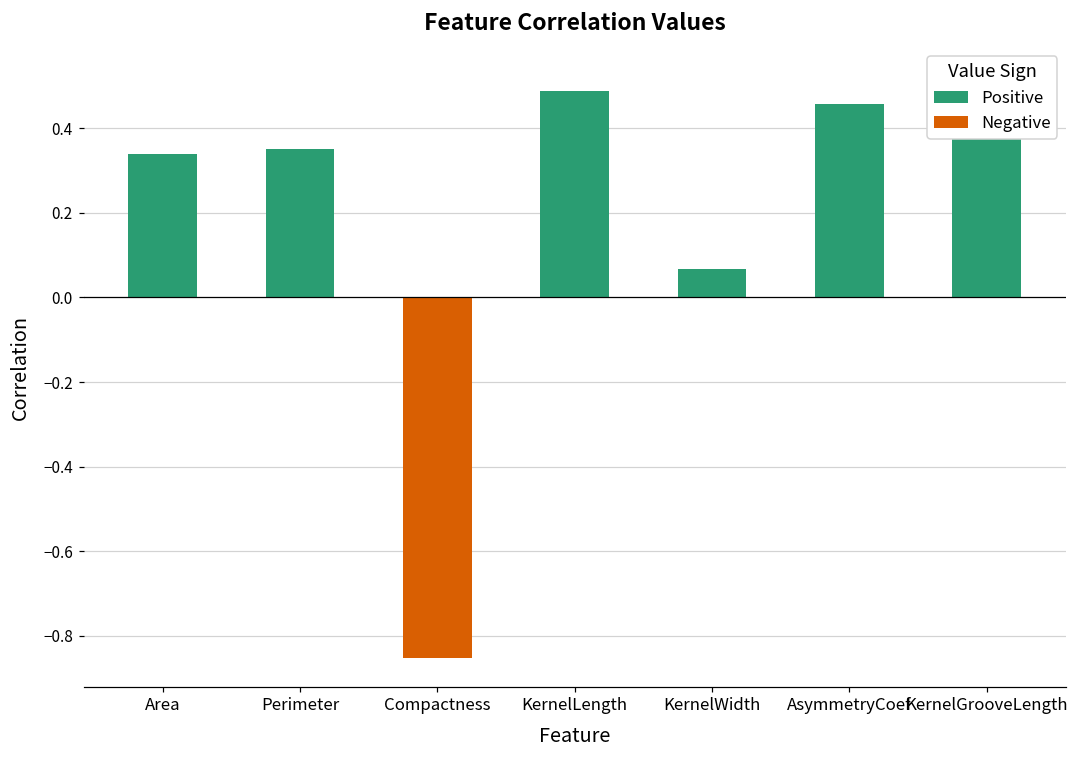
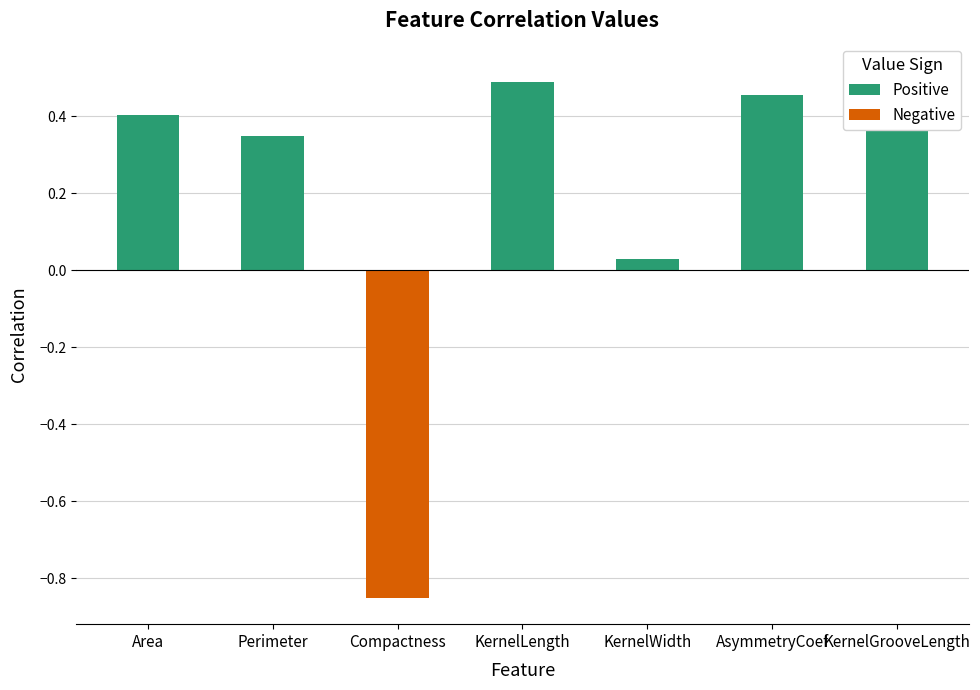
Positive, Area: 0.34 -> 0.40
Positive, KernelWidth: 0.07 -> 0.03
